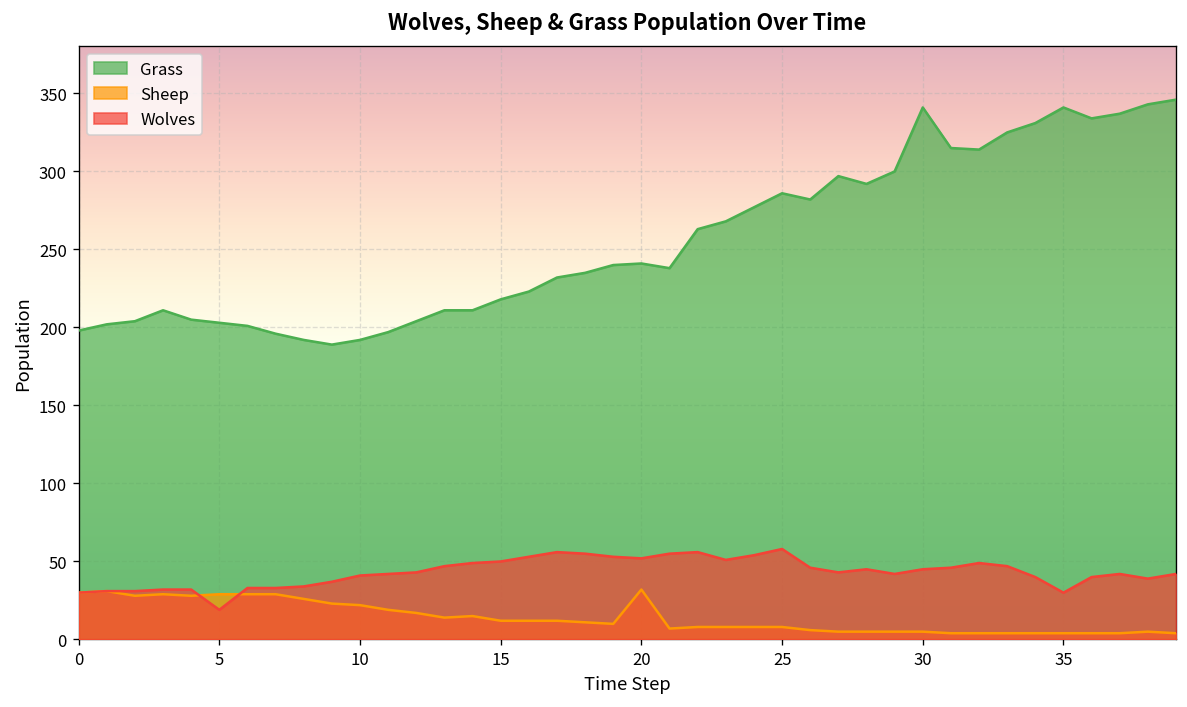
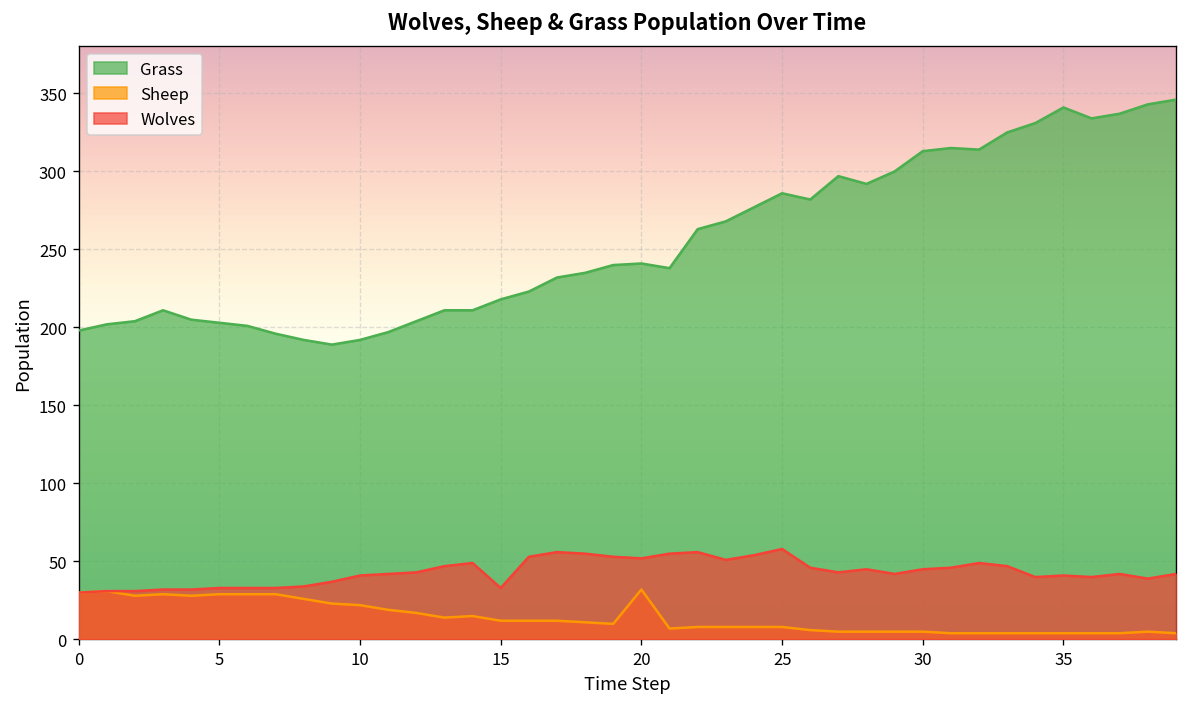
Wolves, 5: 19 -> 33
Wolves, 15: 50 -> 33
Grass, 30: 341 -> 313
Wolves, 35: 30 -> 41
